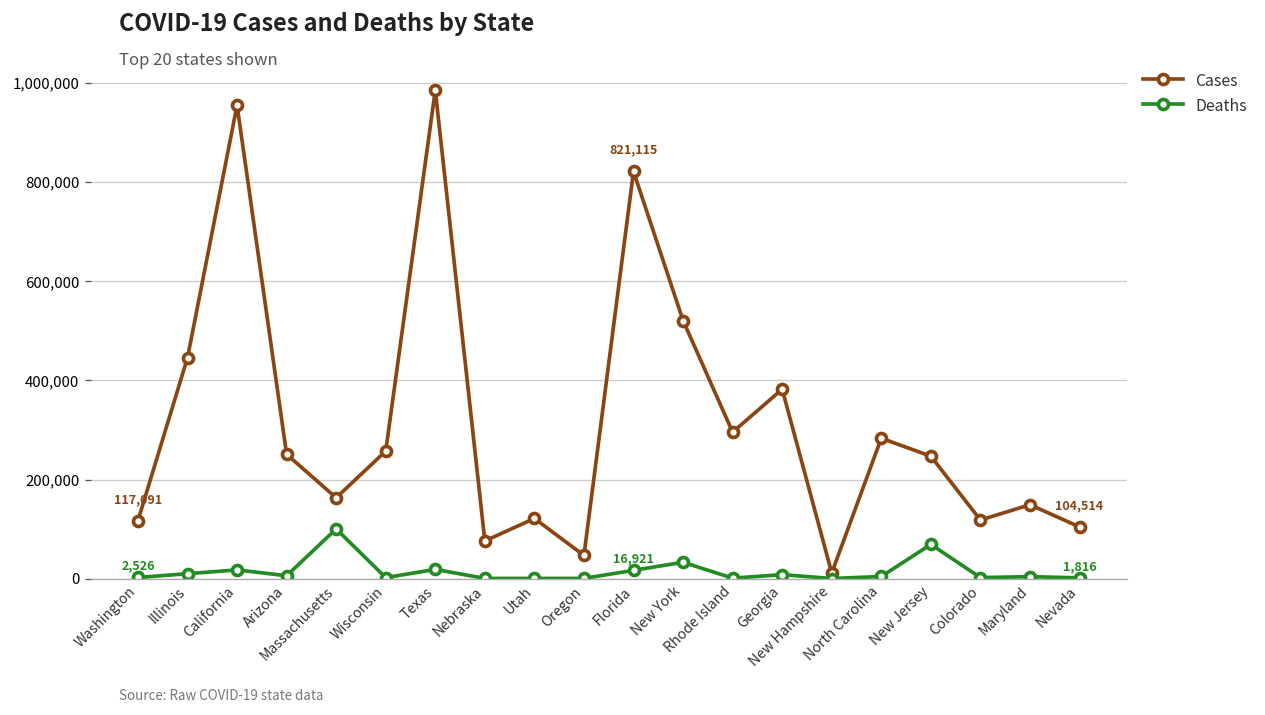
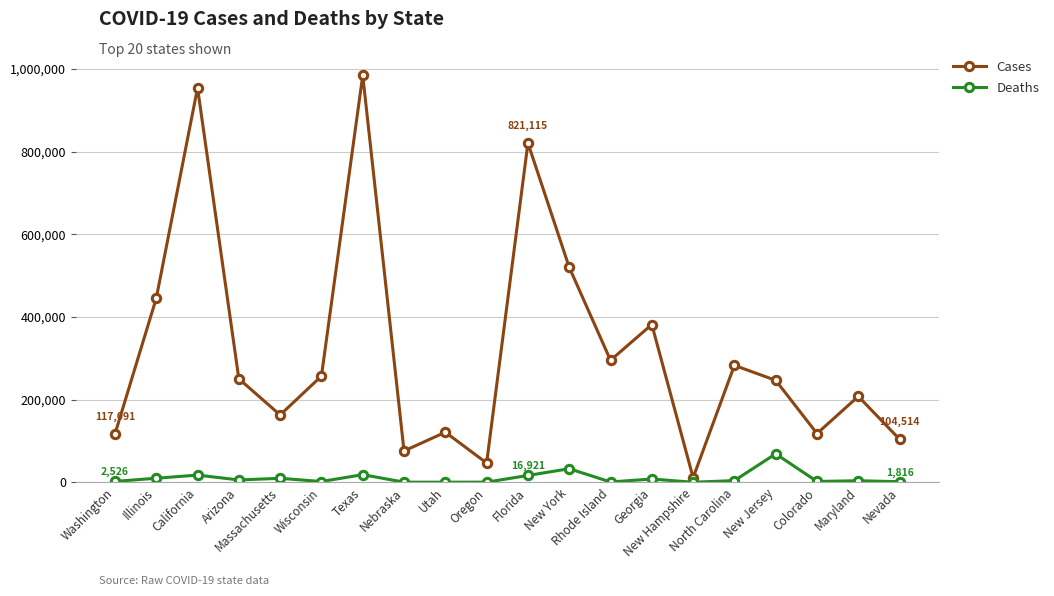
Deaths, Massachusetts: 100,000 -> 10,000
Cases, Maryland: 150,000 -> 210,000
